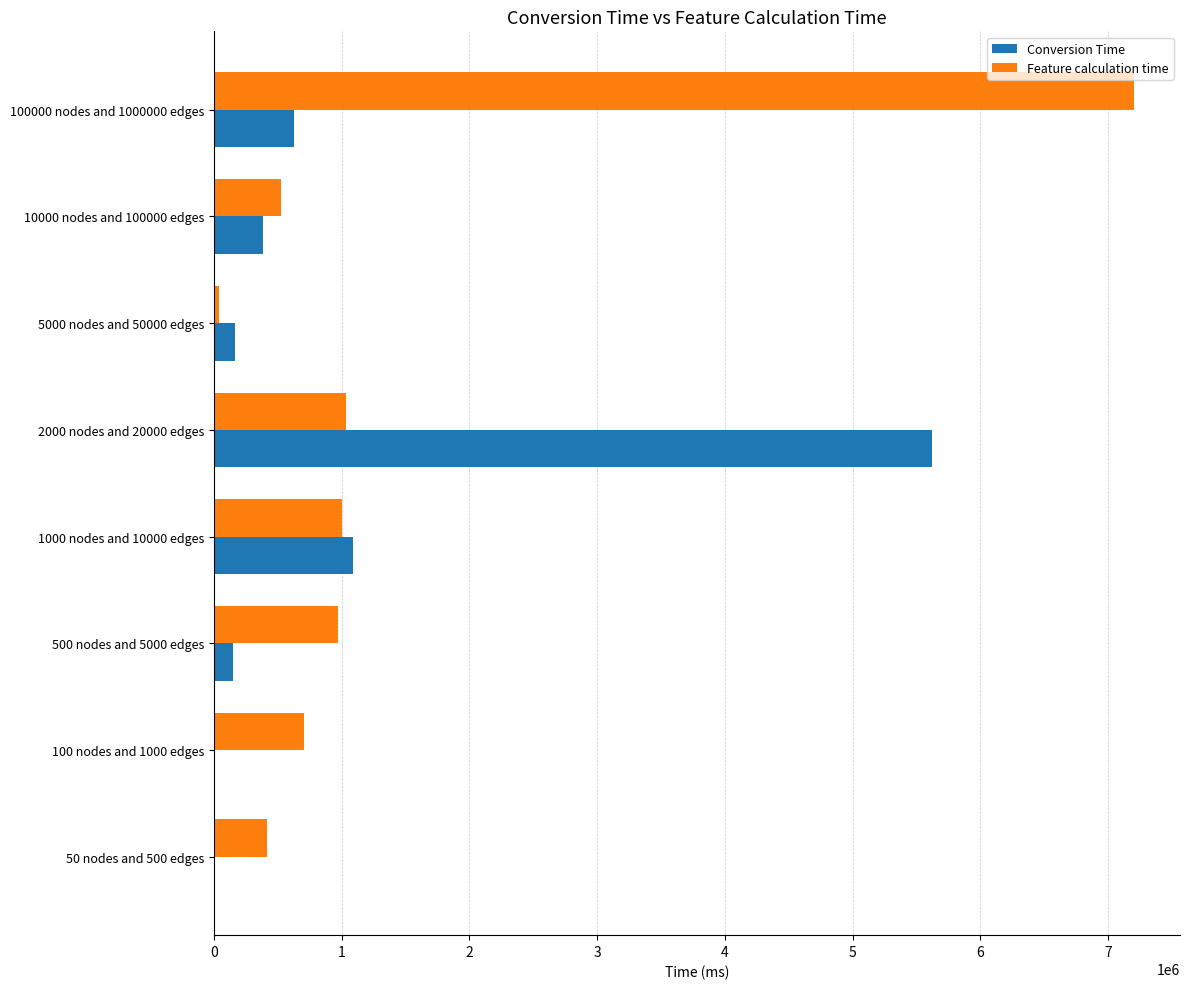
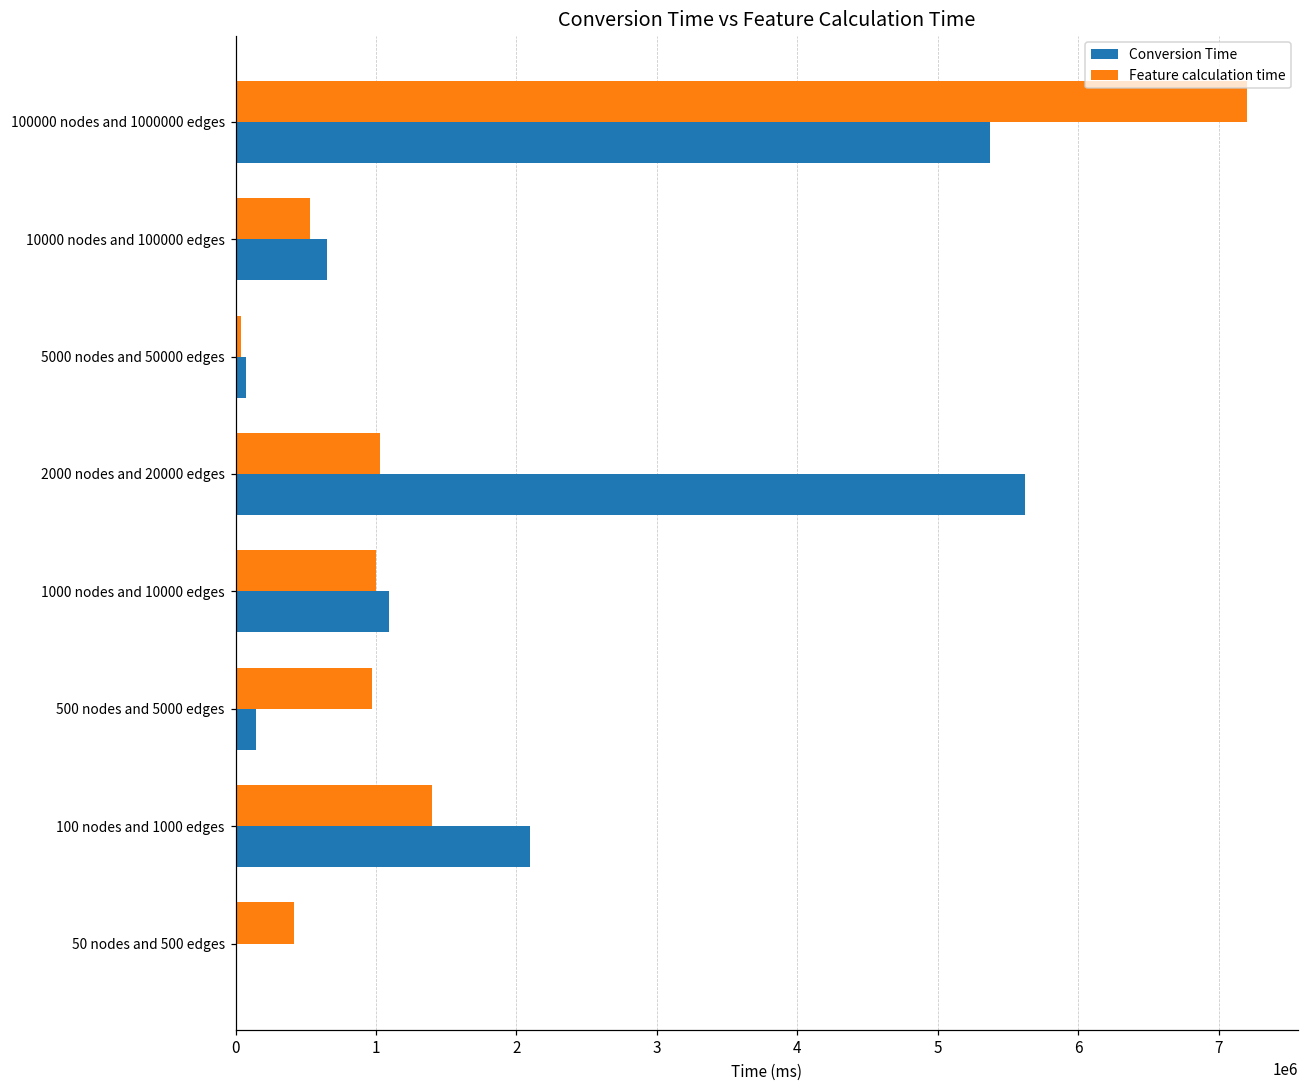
Conversion Time, 100000 nodes and 1000000 edges: 620000 -> 5370000
Conversion Time, 10000 nodes and 100000 edges: 380000 -> 650000
Conversion Time, 5000 nodes and 50000 edges: 160000 -> 80000
Feature calculation time, 100 nodes and 1000 edges: 710000 -> 1400000
Conversion Time, 100 nodes and 1000 edges: 0 -> 2090000
